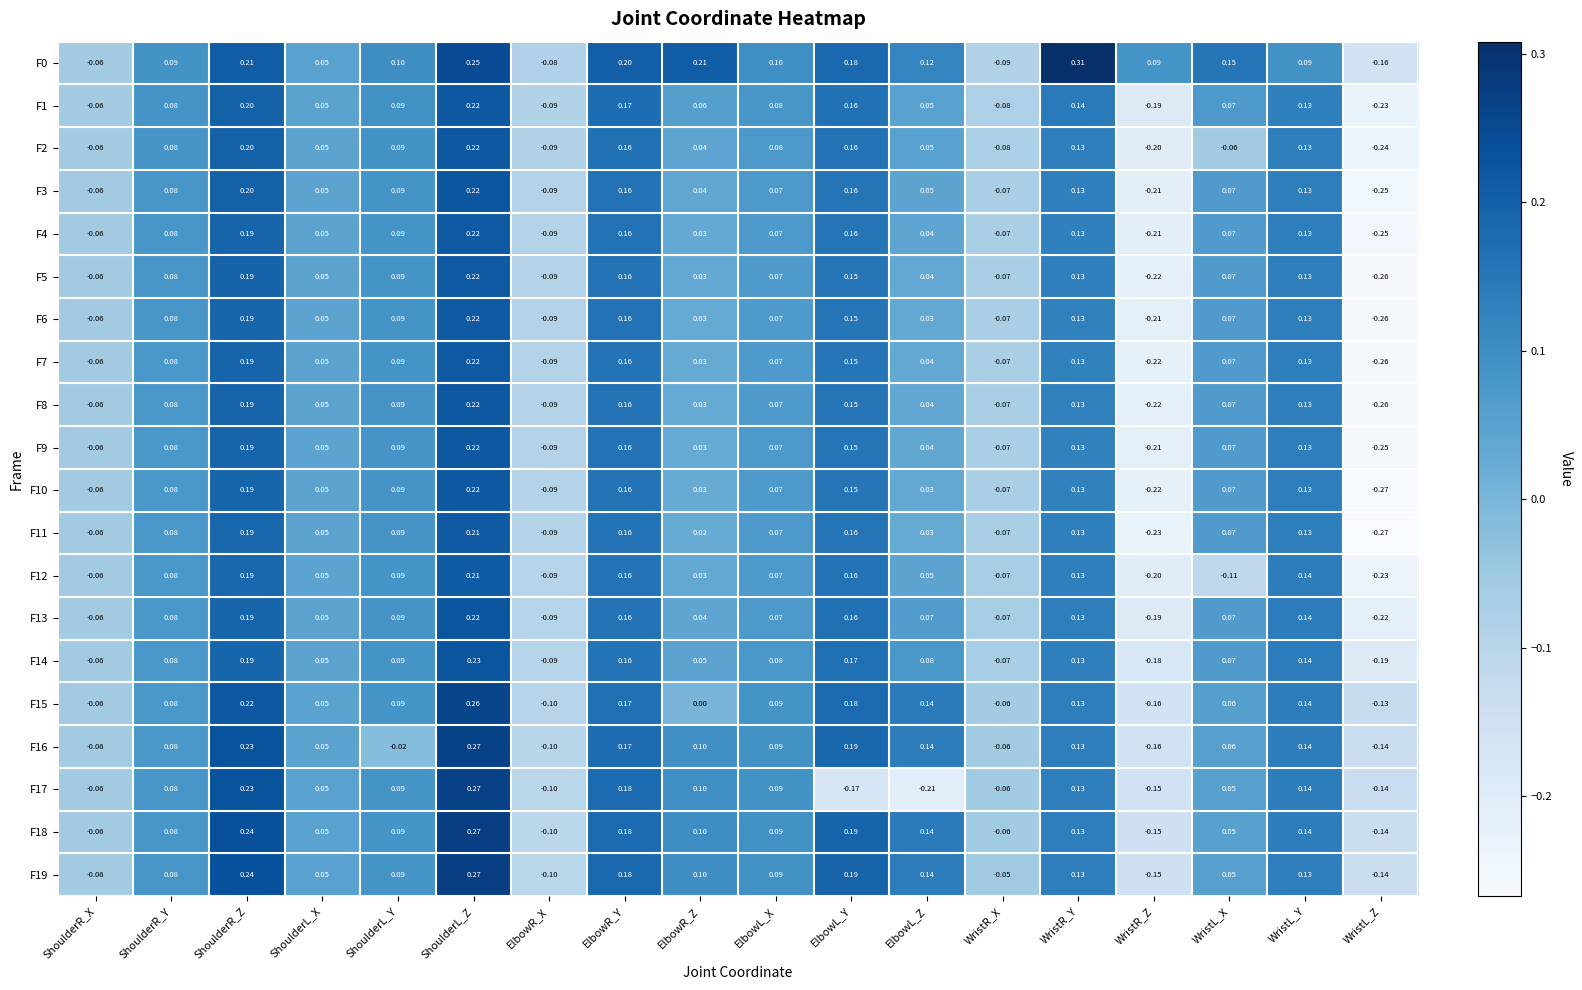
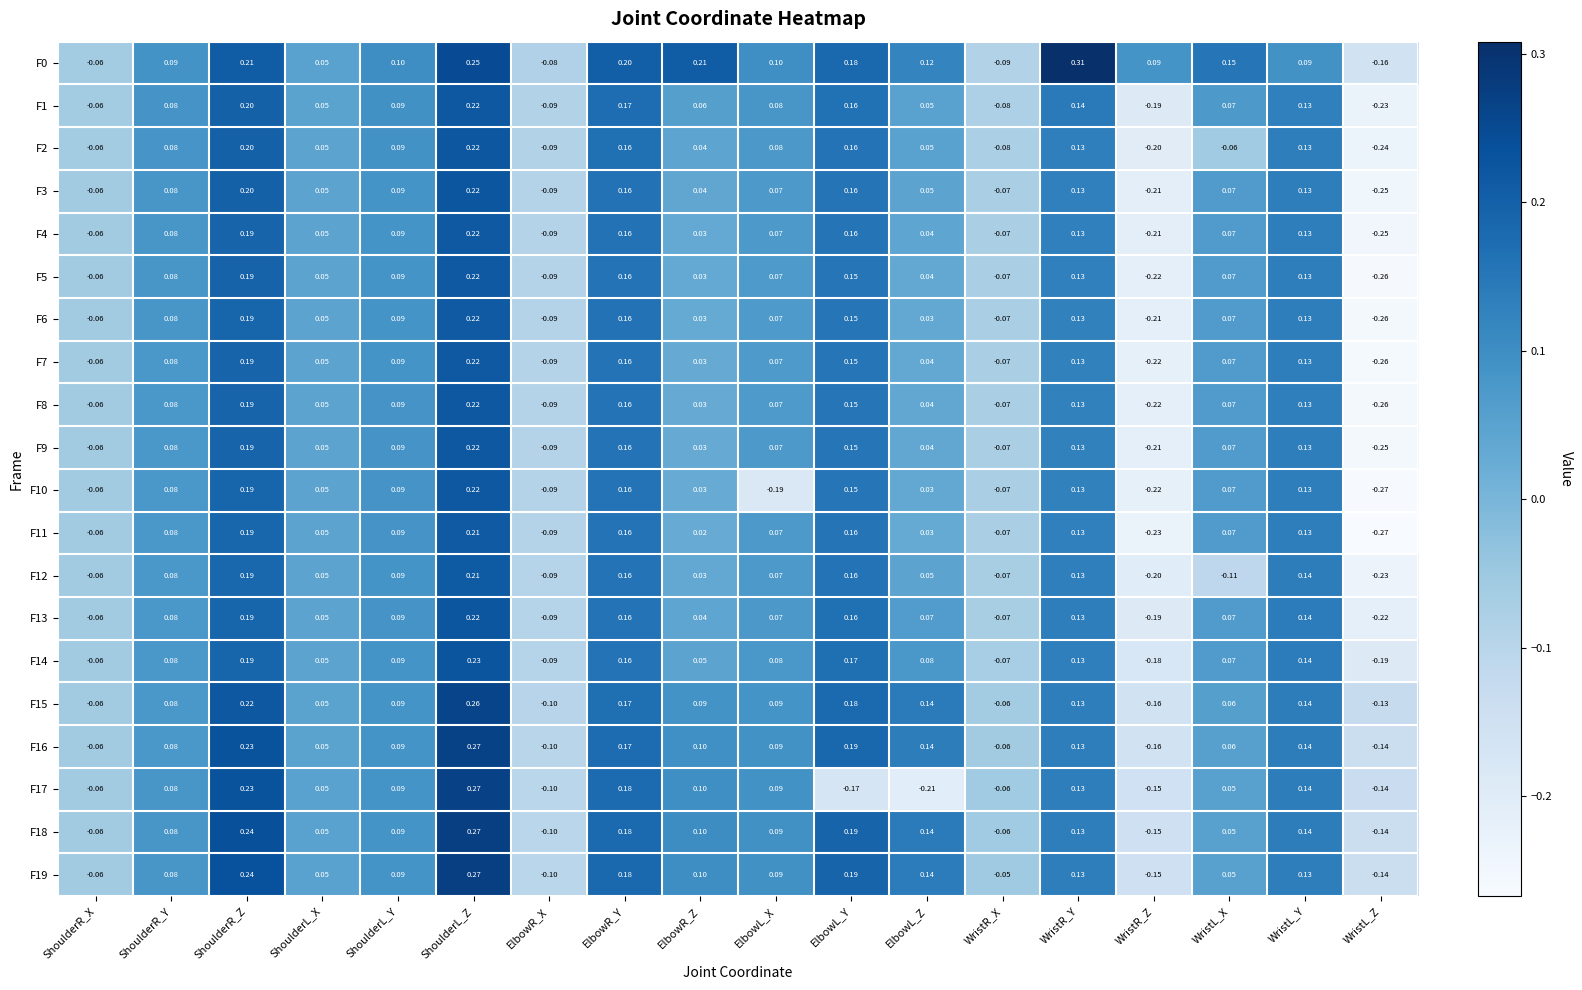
F10, ElbowL_X: 0.07 -> -0.19
F15, ElbowR_Z: 0.00 -> 0.09
F16, ShoulderL_Y: -0.02 -> 0.09
